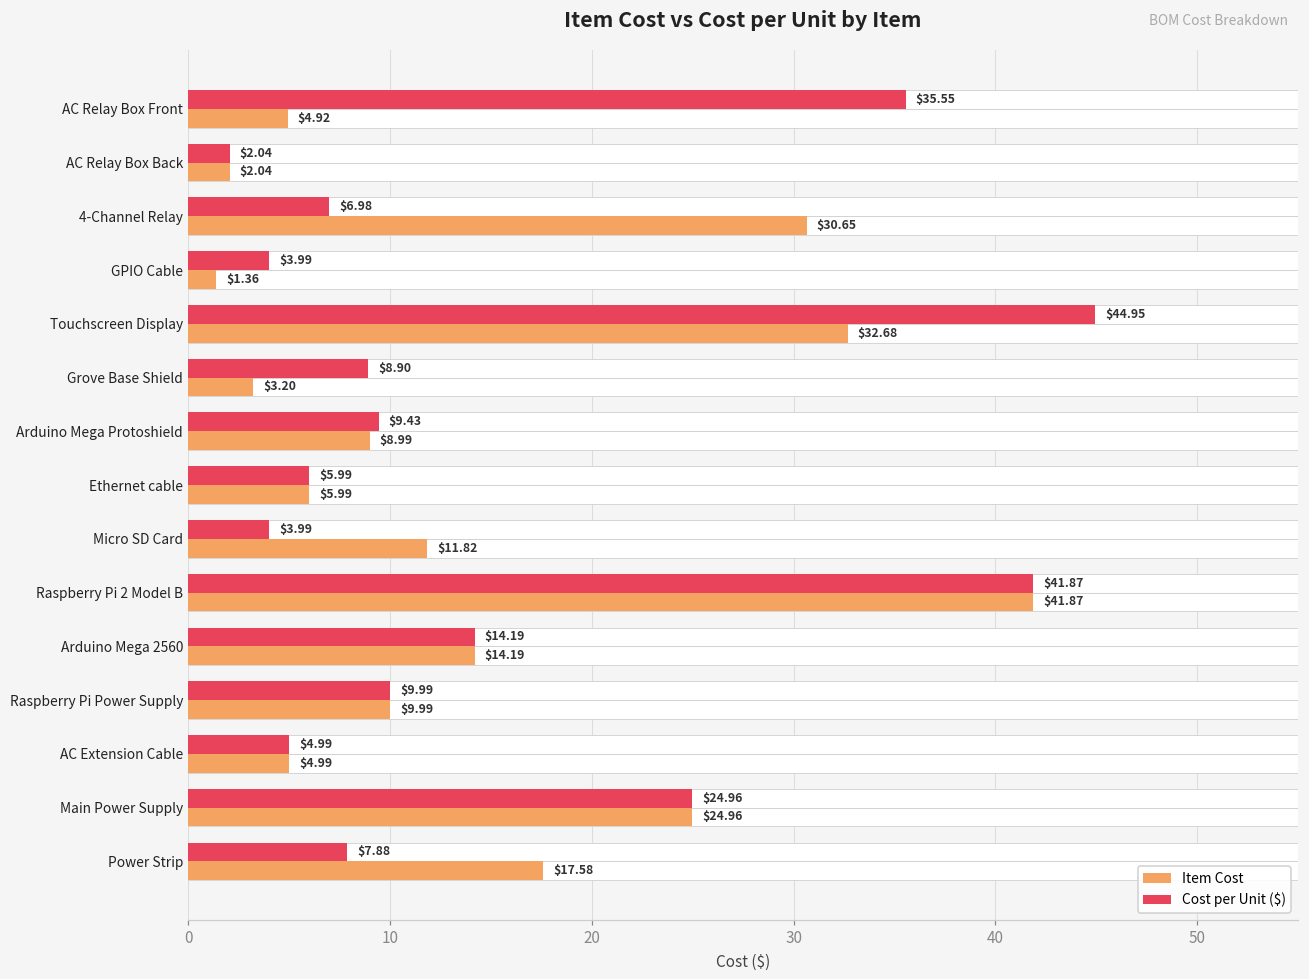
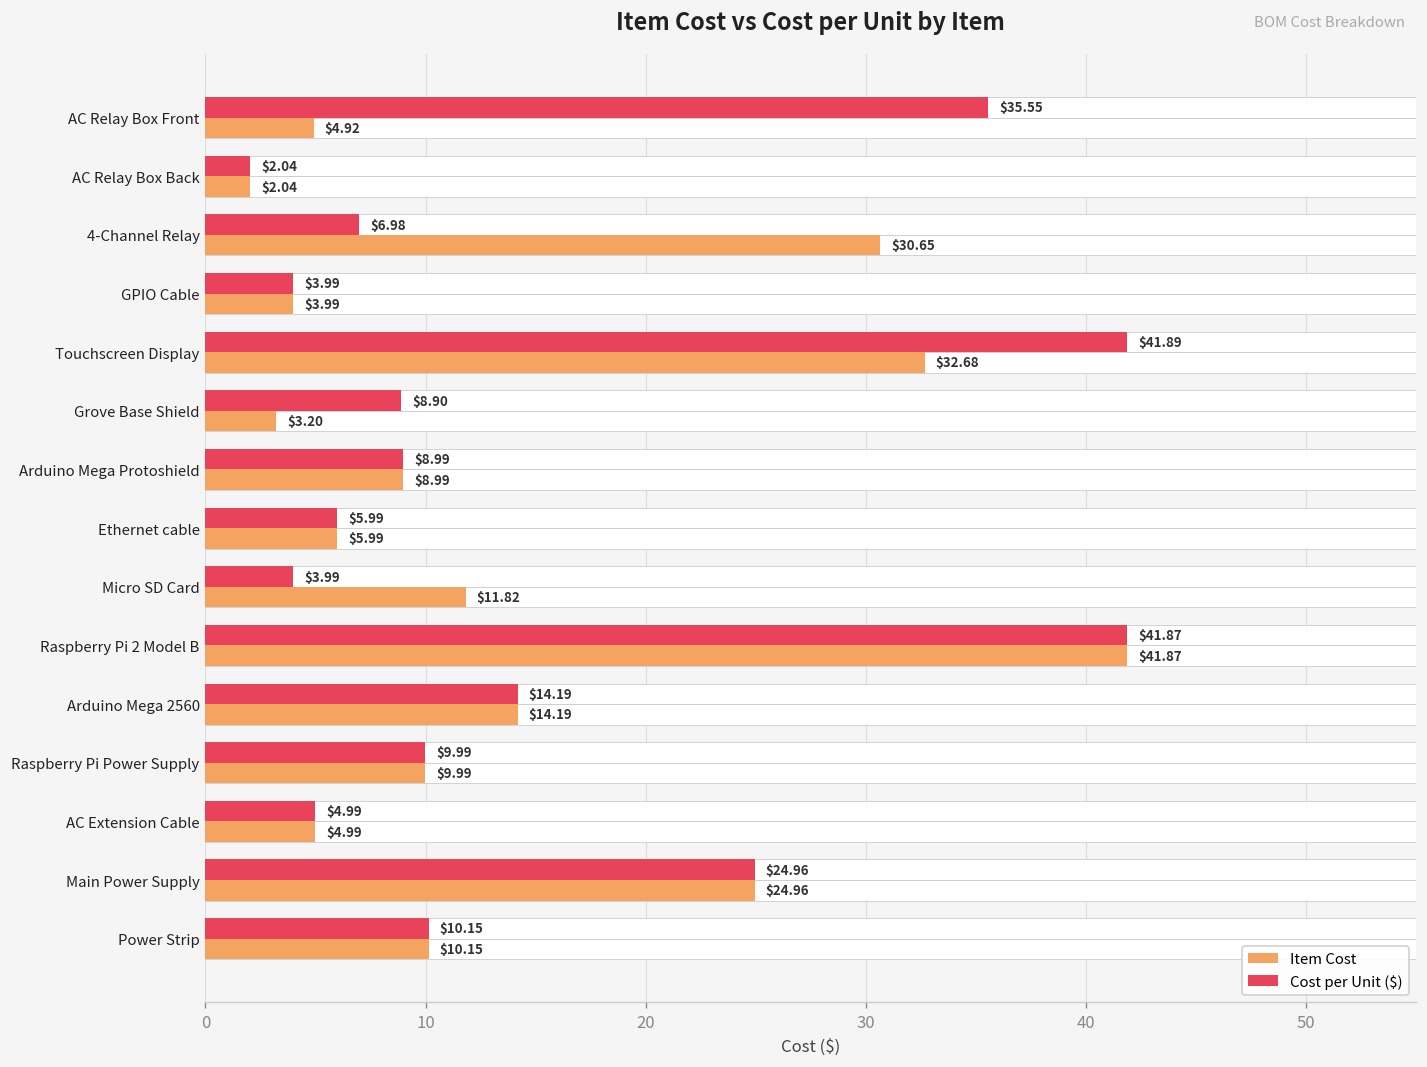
Item Cost, GPIO Cable: $1.36 -> $3.99
Cost per Unit ($), Touchscreen Display: $44.95 -> $41.89
Cost per Unit ($), Arduino Mega Protoshield: $9.43 -> $8.99
Cost per Unit ($), Power Strip: $7.88 -> $10.15
Item Cost, Power Strip: $17.58 -> $10.15
